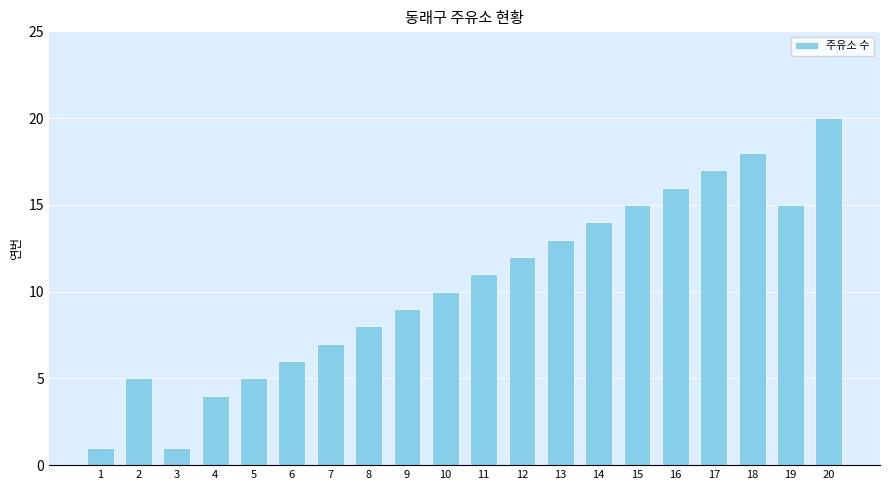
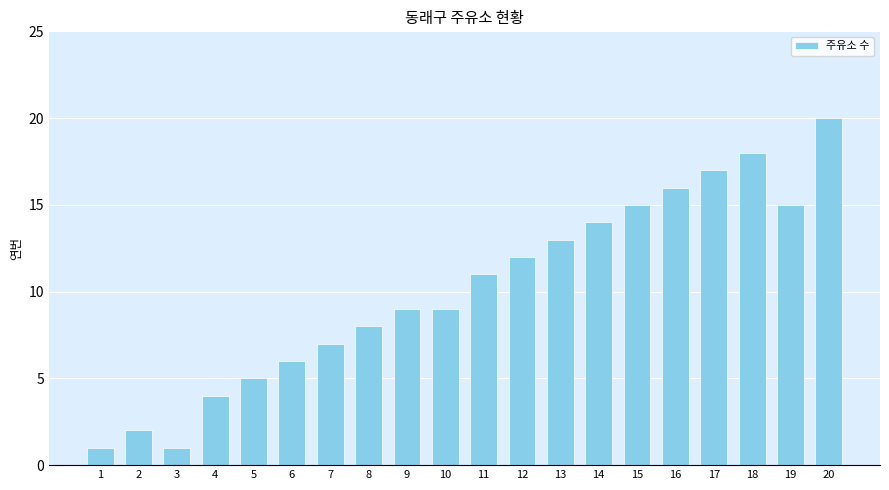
2: 5 -> 2
10: 10 -> 9
